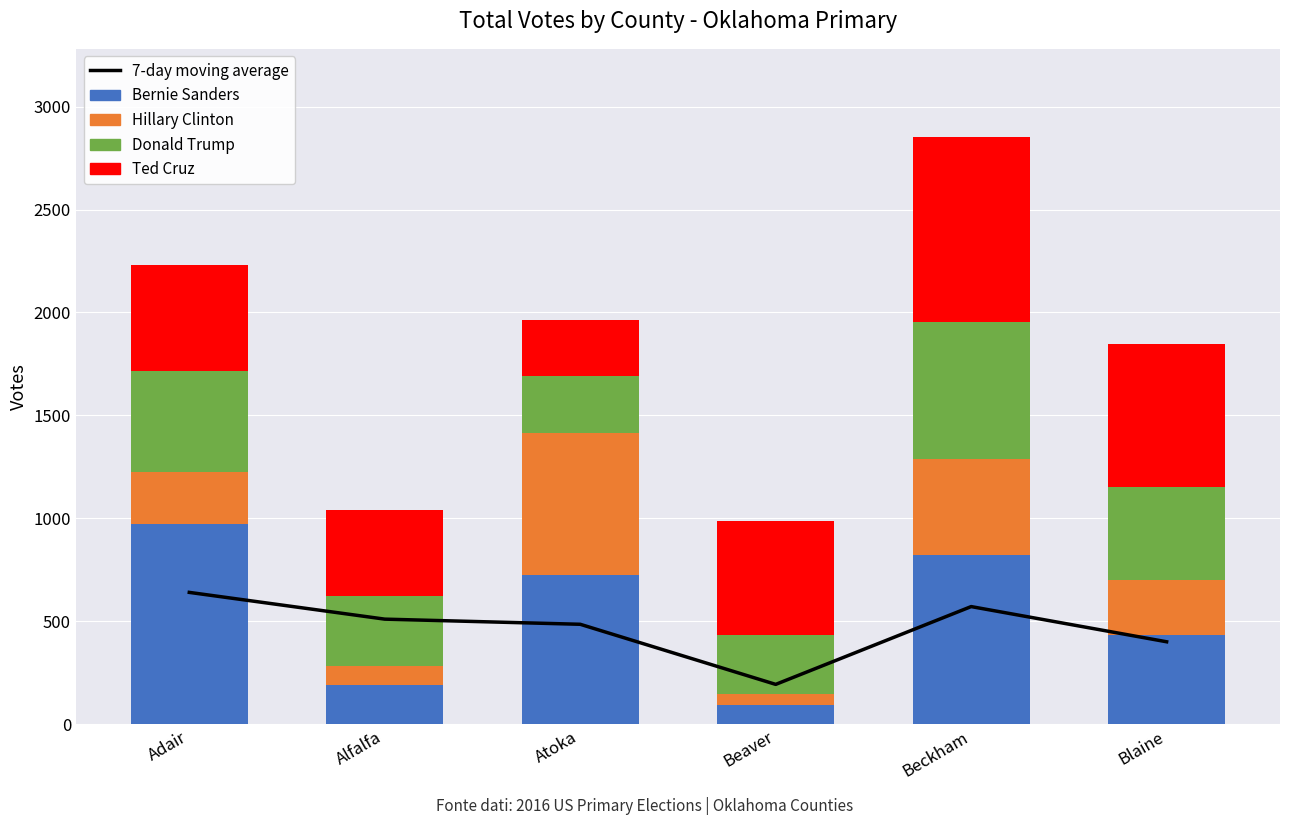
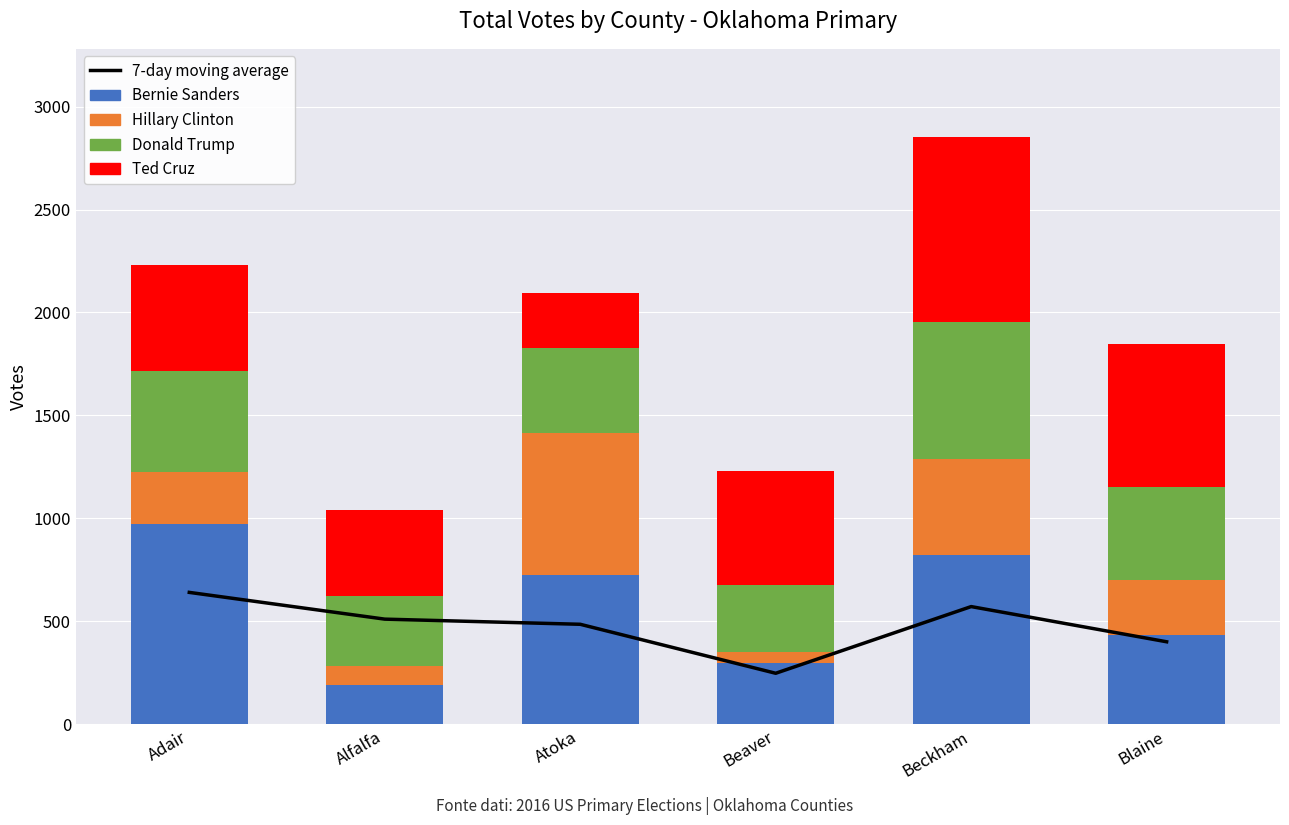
Donald Trump, Atoka: 280 -> 410
7-day moving average, Beaver: 190 -> 250
Bernie Sanders, Beaver: 90 -> 300
Donald Trump, Beaver: 290 -> 330
